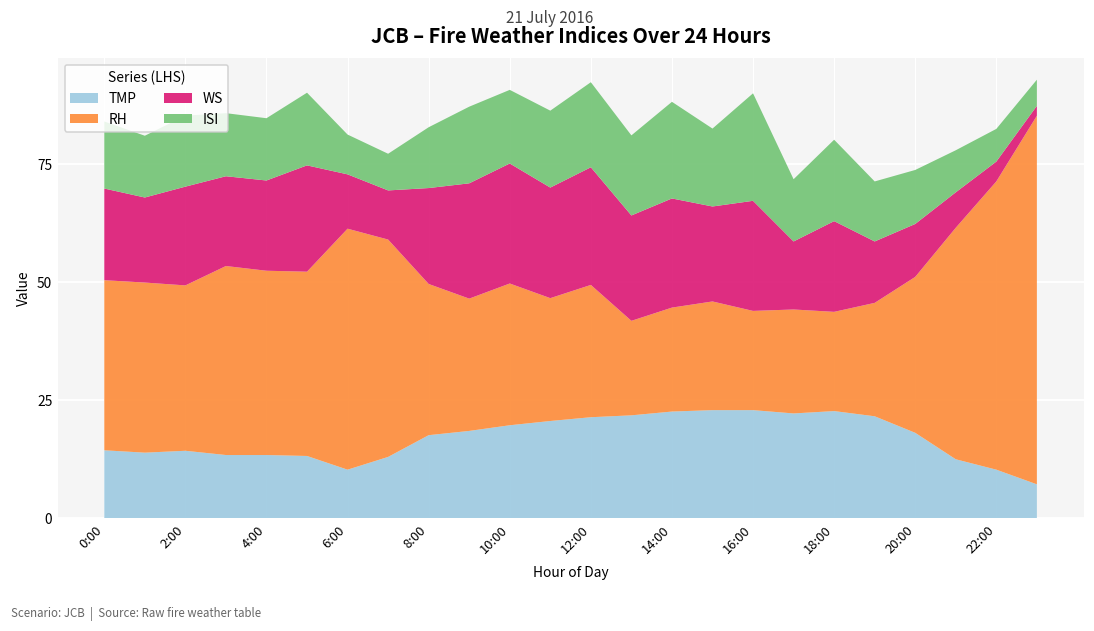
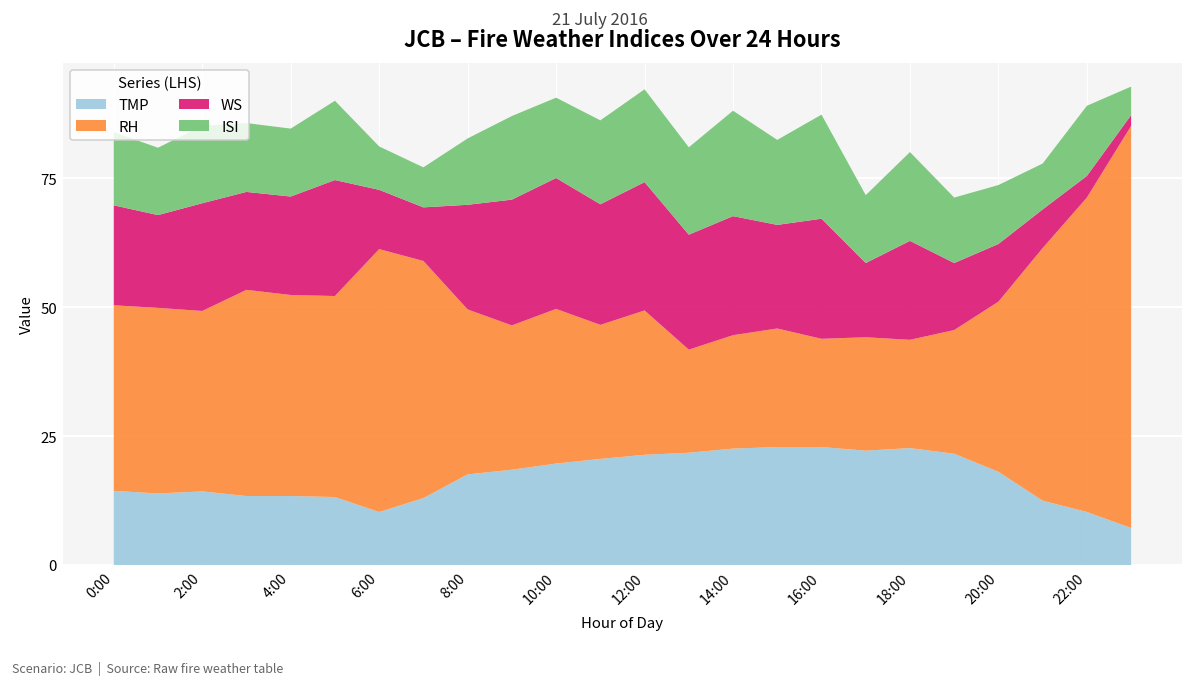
ISI, 16:00: 23 -> 20
ISI, 22:00: 7 -> 14
